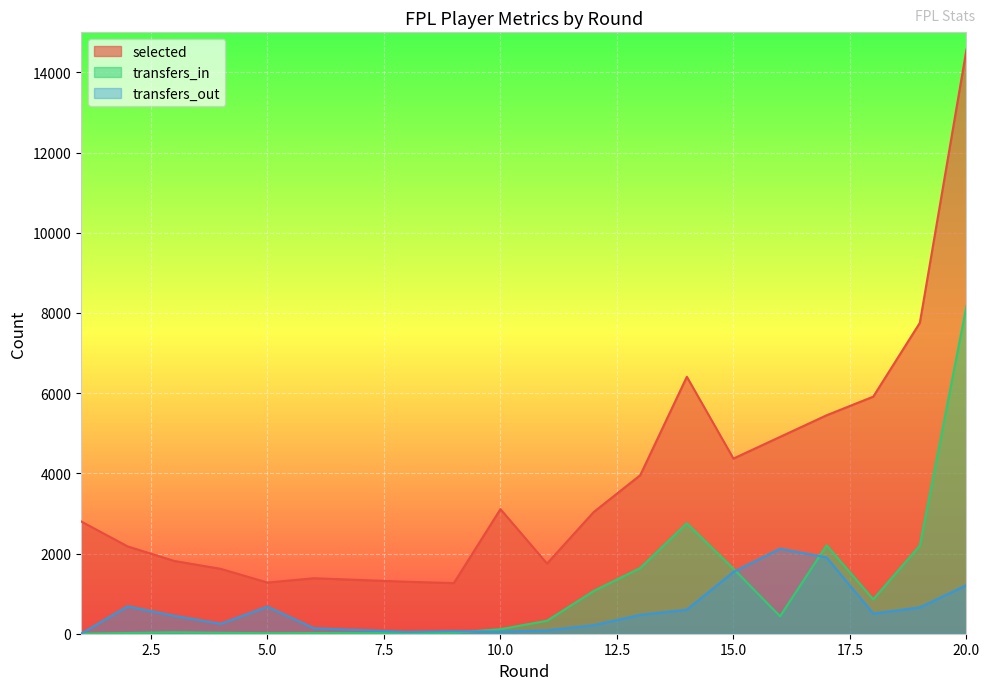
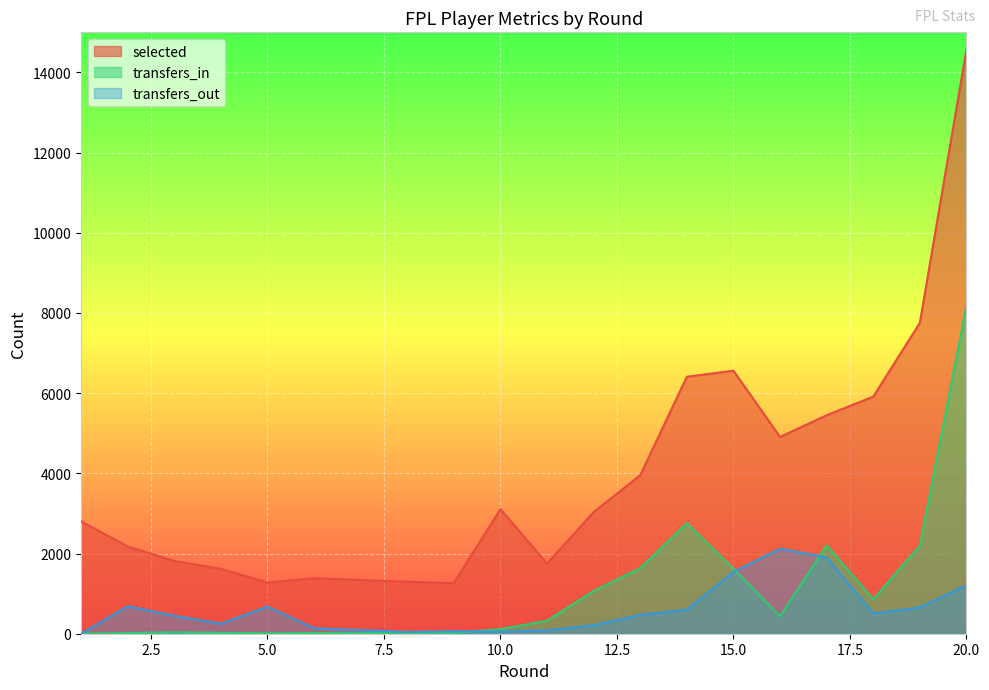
selected, 15.0: 4400 -> 6600
